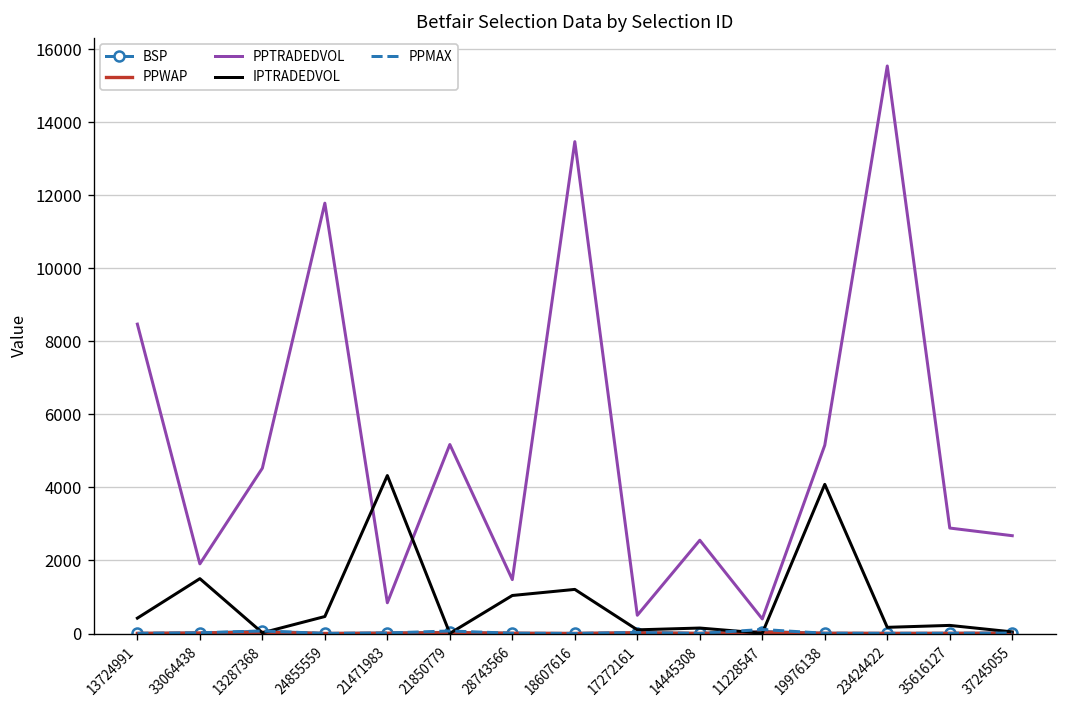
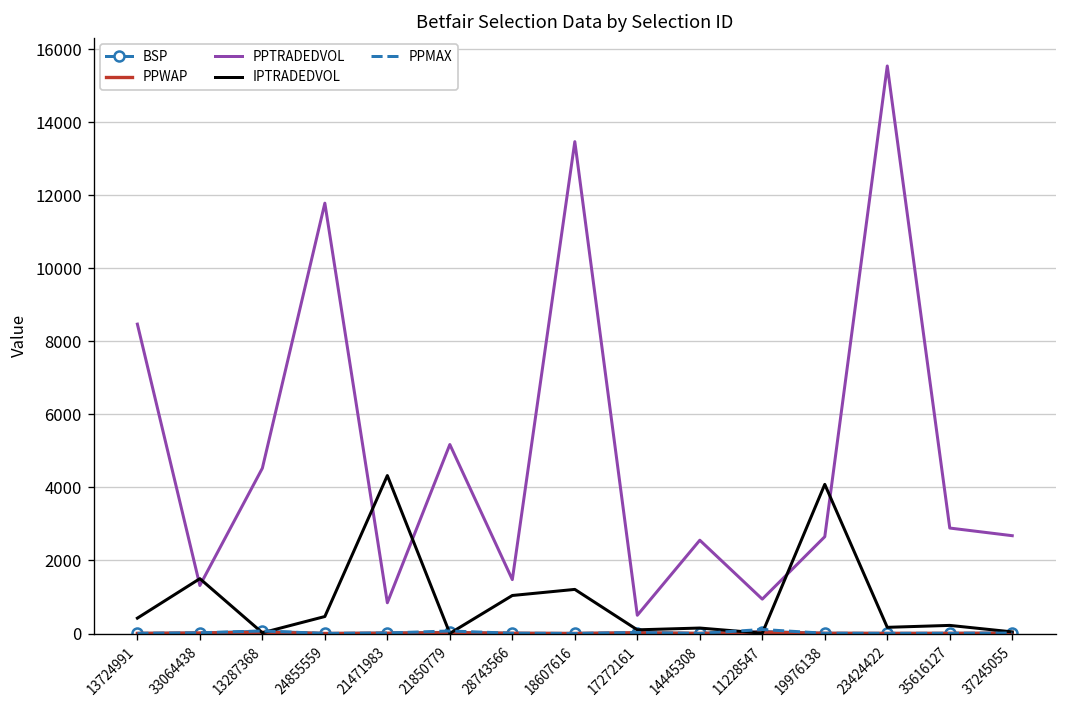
PPTRADEDVOL, 33064438: 1900 -> 1300
PPTRADEDVOL, 11228547: 400 -> 900
PPTRADEDVOL, 19976138: 5200 -> 2700
